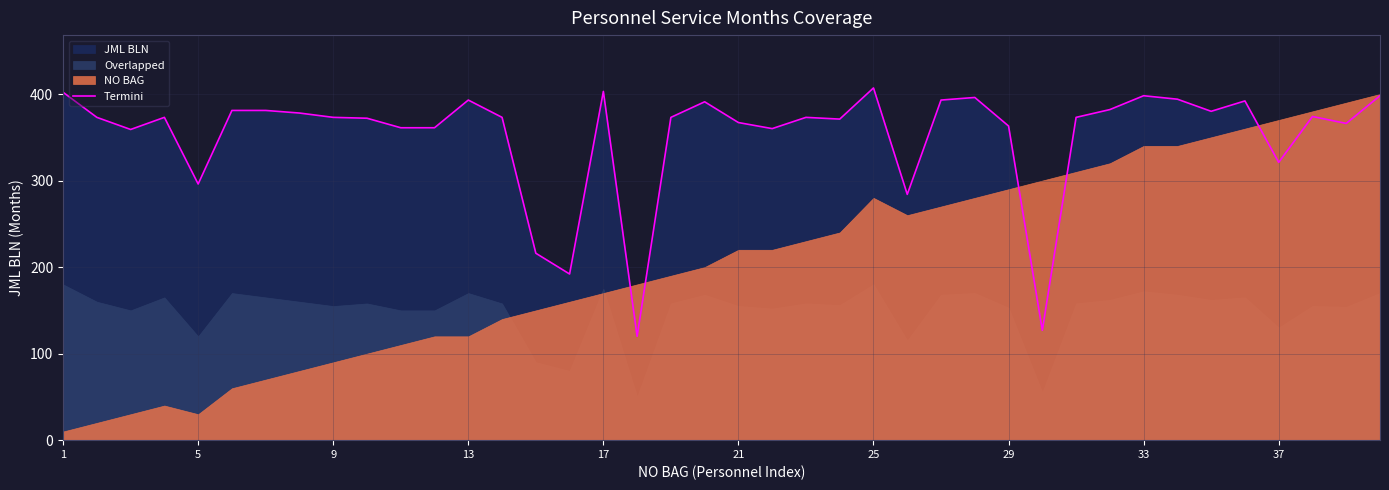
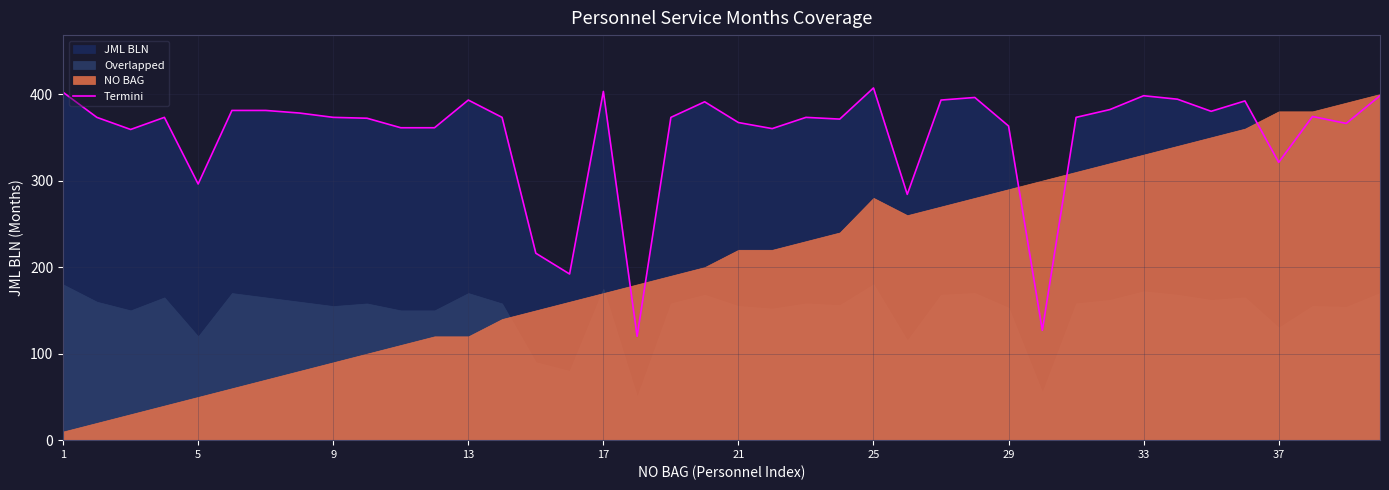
NO BAG, 5: 30 -> 50
NO BAG, 33: 340 -> 330
NO BAG, 37: 370 -> 380
